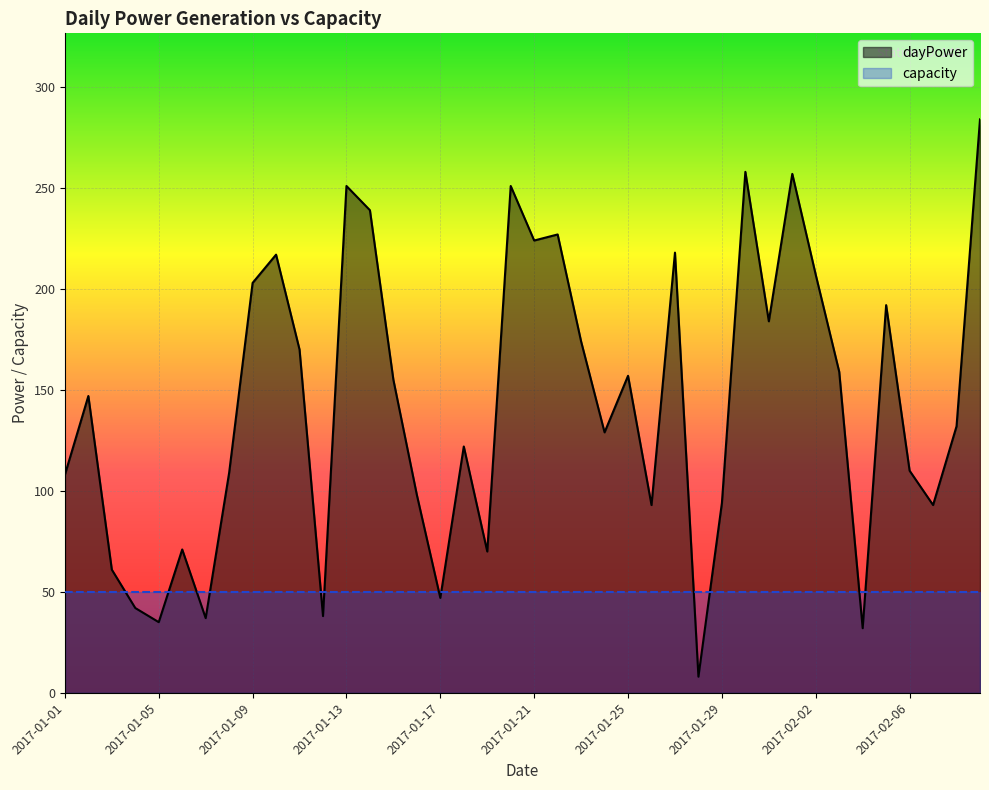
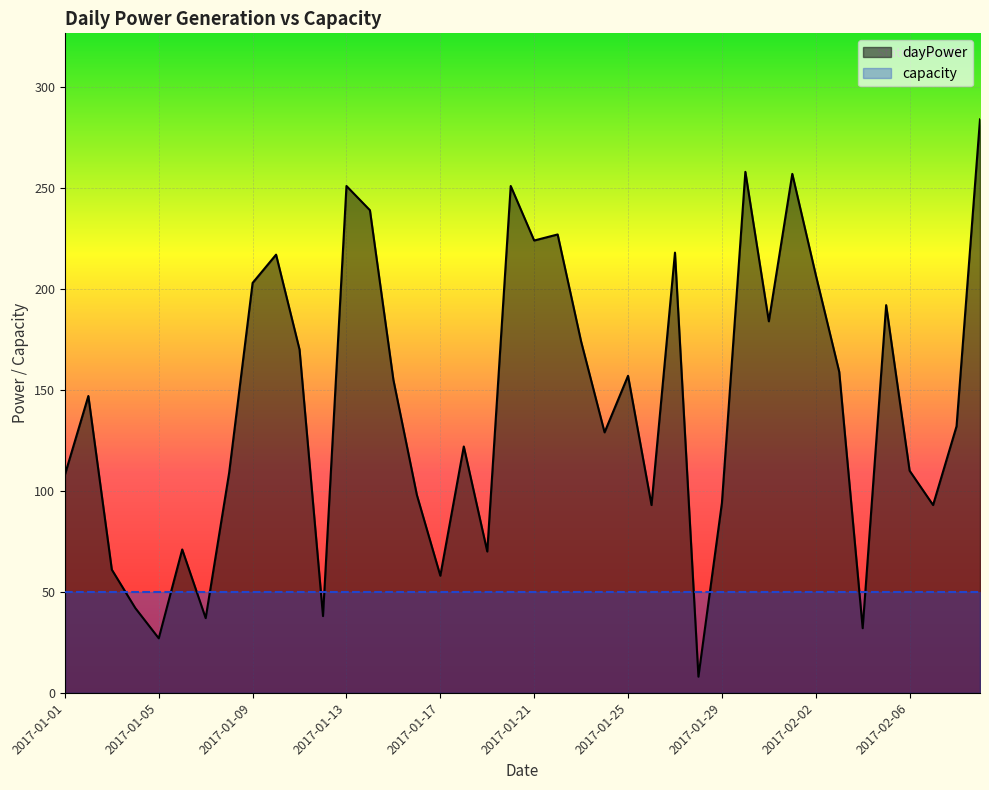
dayPower, 2017-01-05: 35 -> 27
dayPower, 2017-01-17: 47 -> 58
